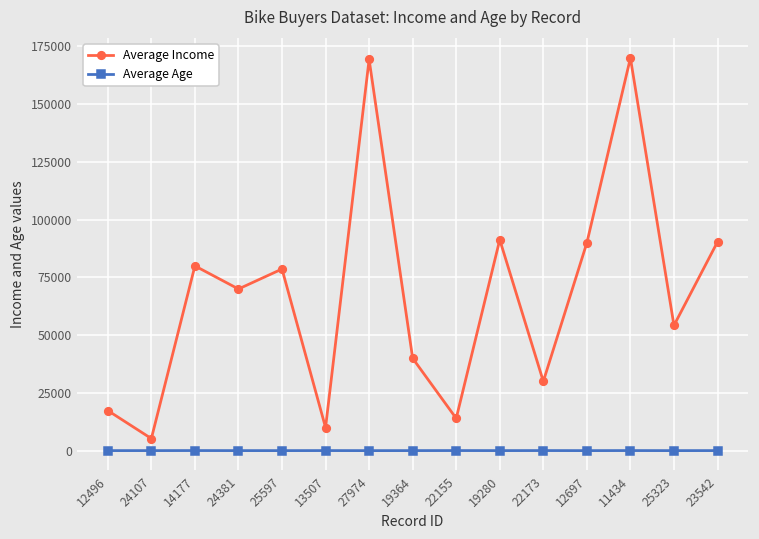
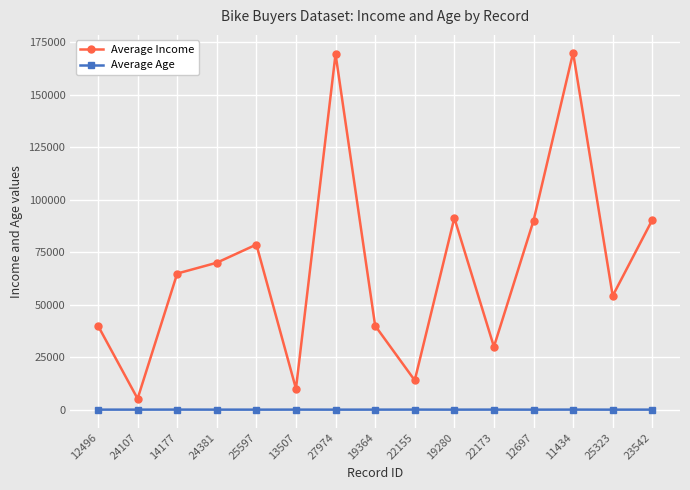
Average Income, 12496: 17000 -> 40000
Average Income, 14177: 80000 -> 65000
